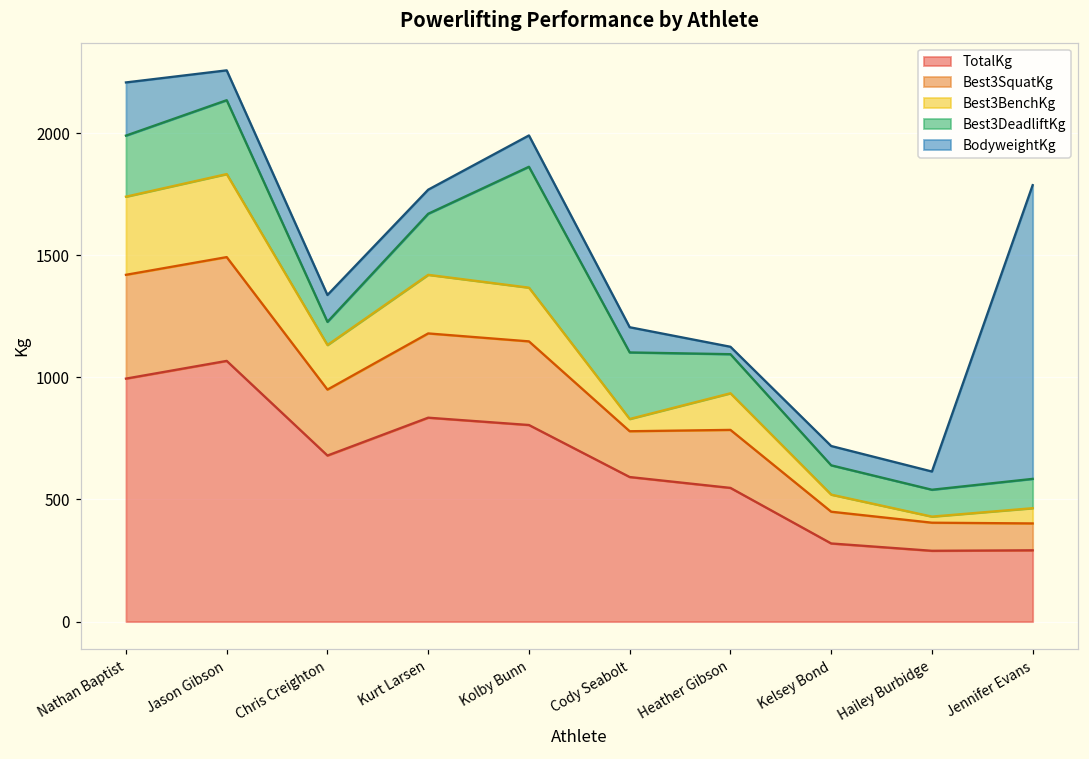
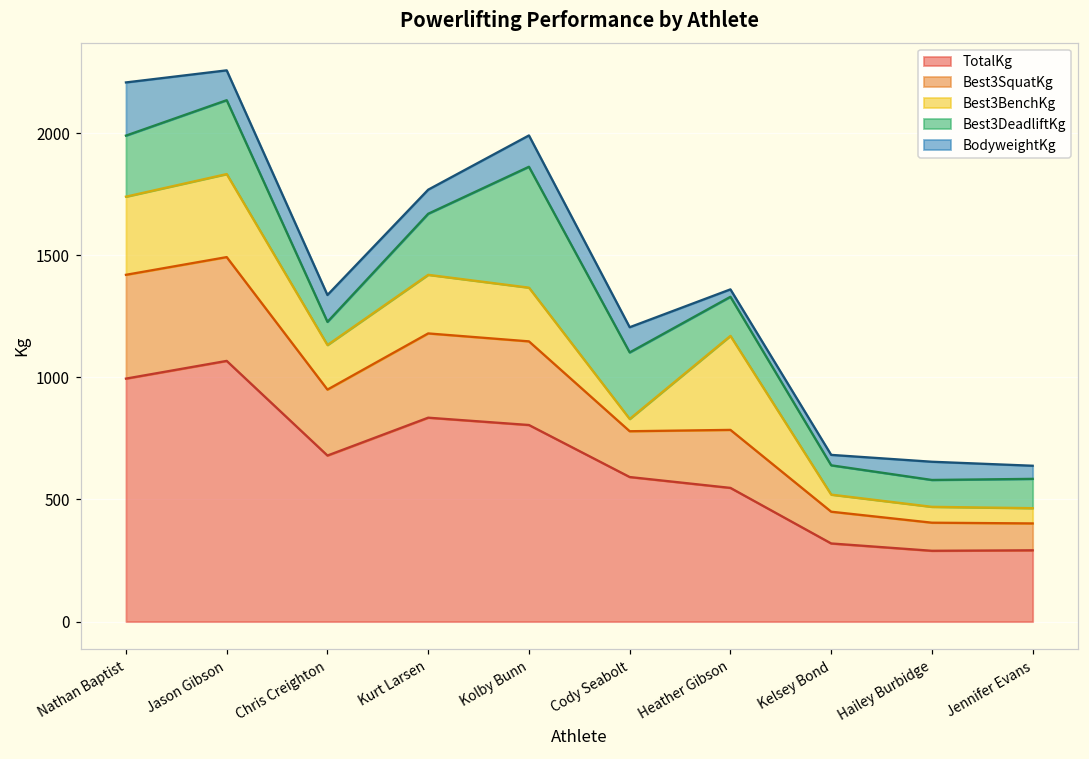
Best3BenchKg, Heather Gibson: 150 -> 390
BodyweightKg, Kelsey Bond: 80 -> 40
Best3BenchKg, Hailey Burbidge: 30 -> 70
BodyweightKg, Jennifer Evans: 1200 -> 50
